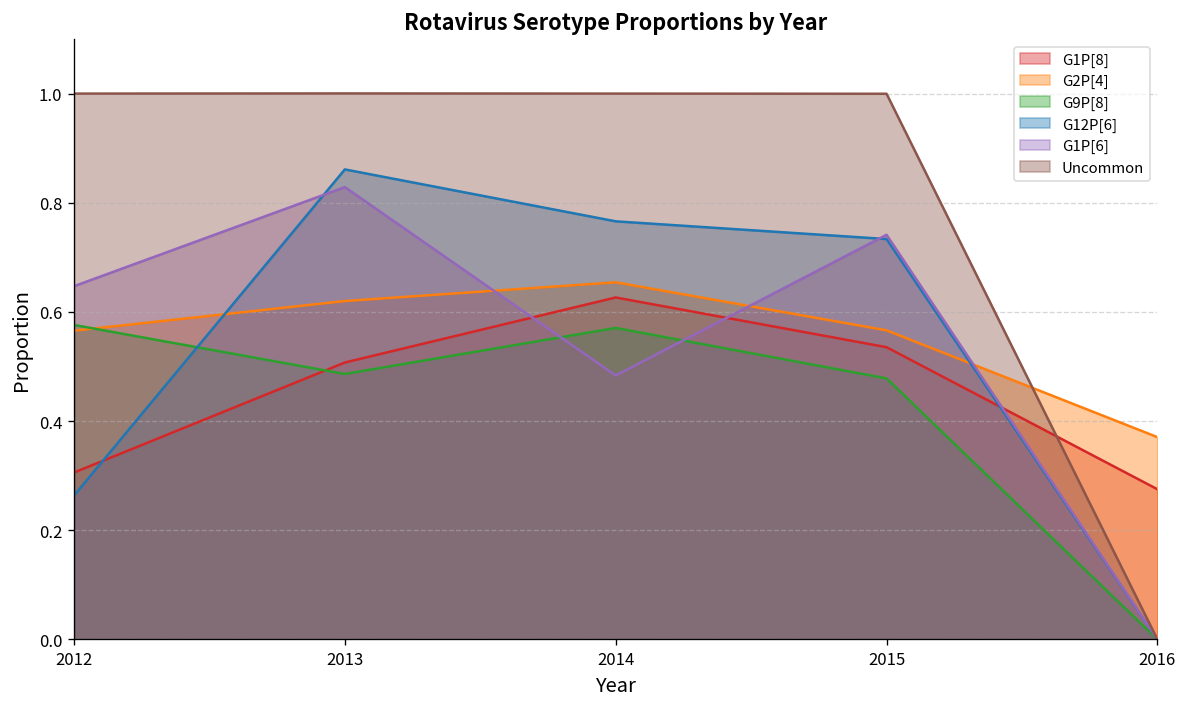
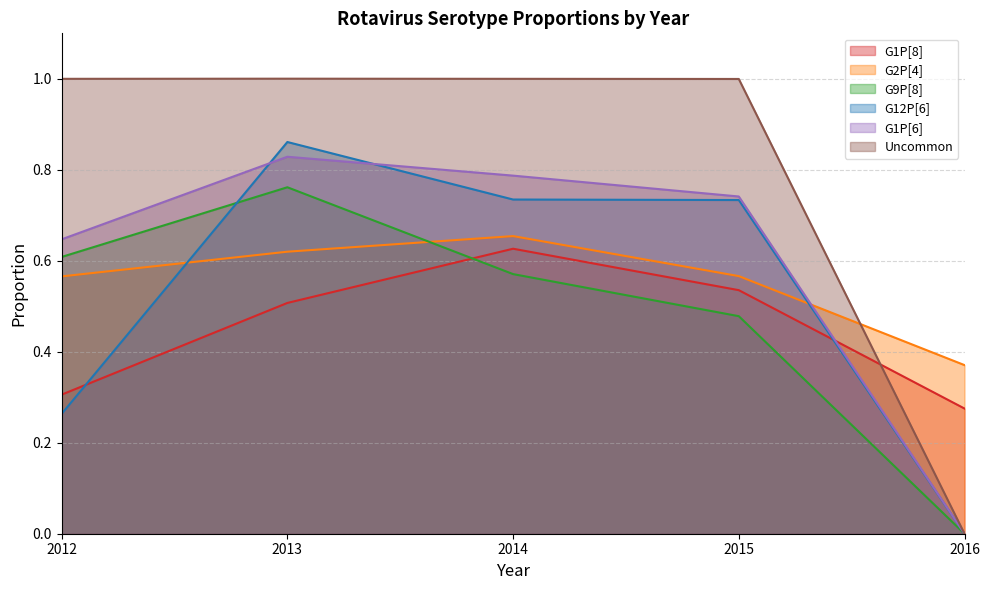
G9P[8], 2012: 0.58 -> 0.61
G9P[8], 2013: 0.49 -> 0.76
G12P[6], 2014: 0.77 -> 0.73
G1P[6], 2014: 0.48 -> 0.79
